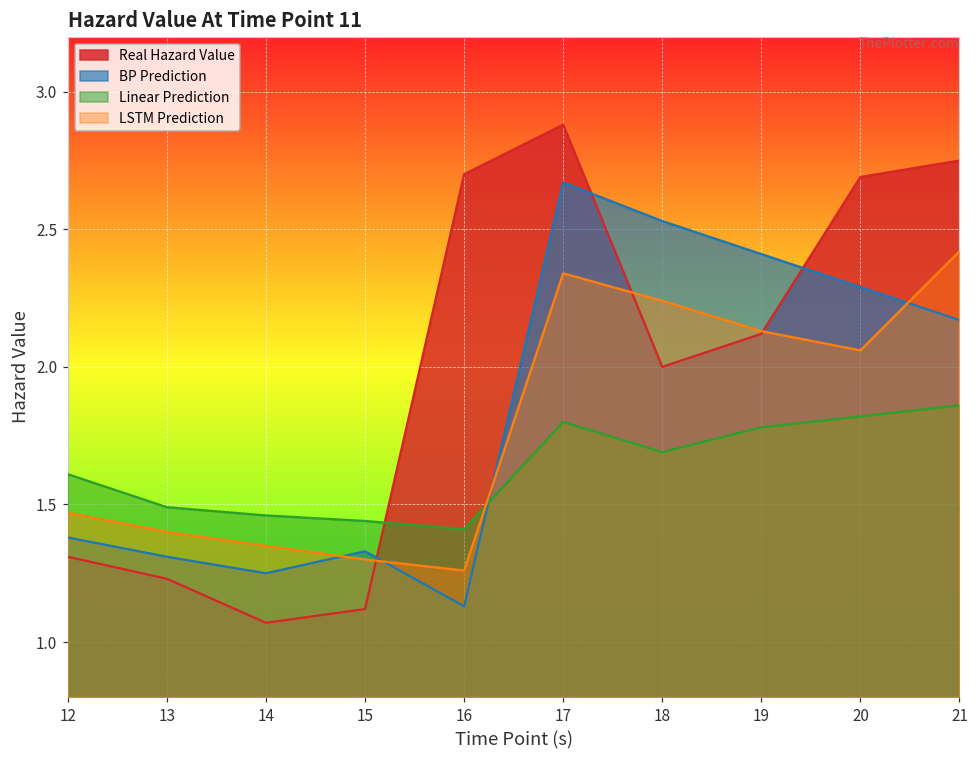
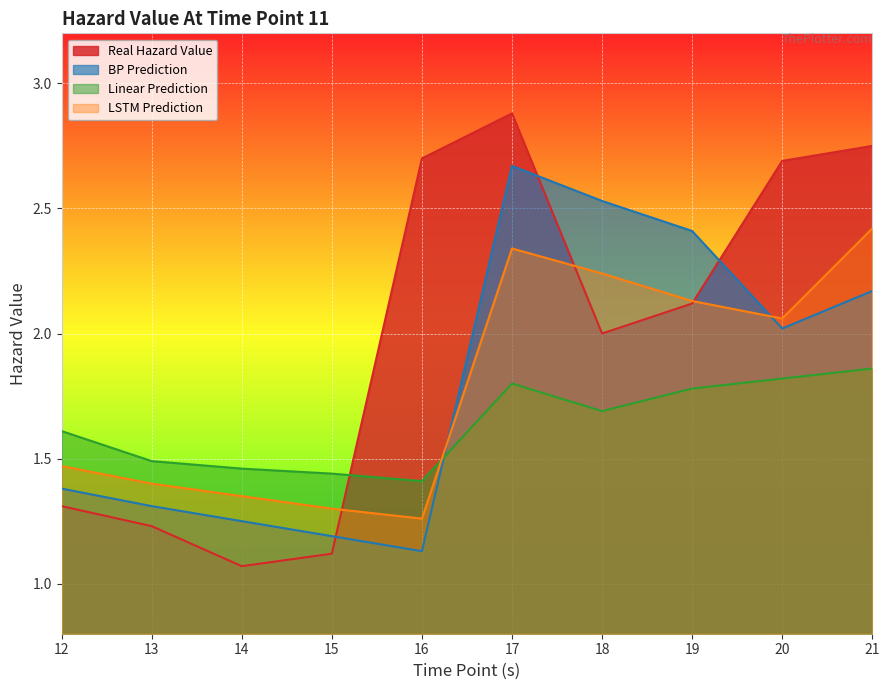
BP Prediction, 15: 1.33 -> 1.19
BP Prediction, 20: 2.29 -> 2.02
